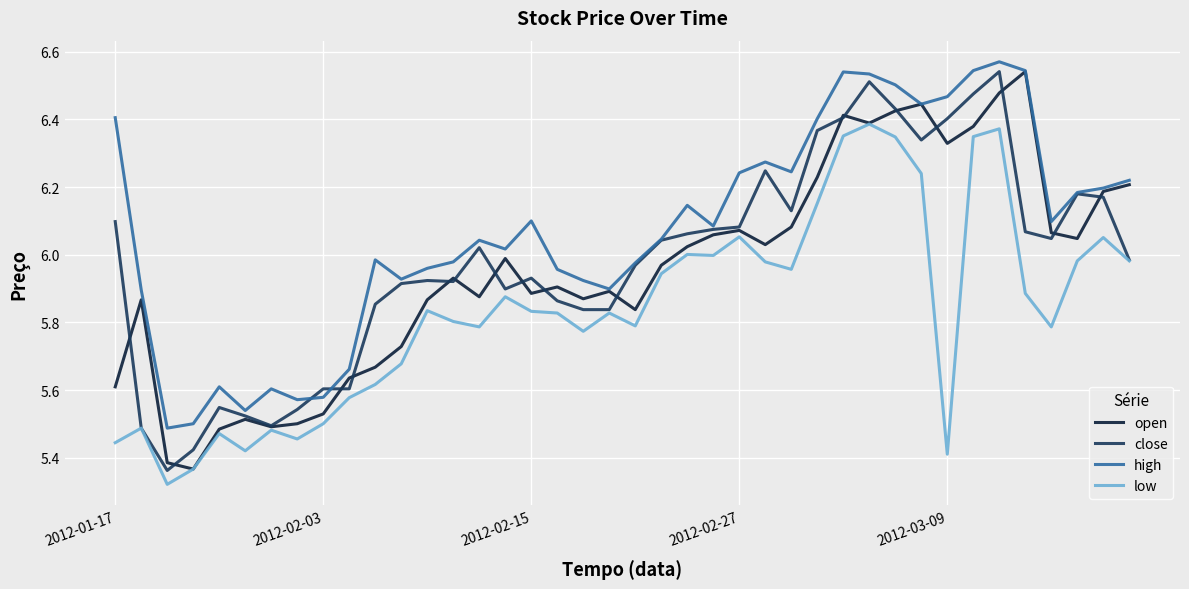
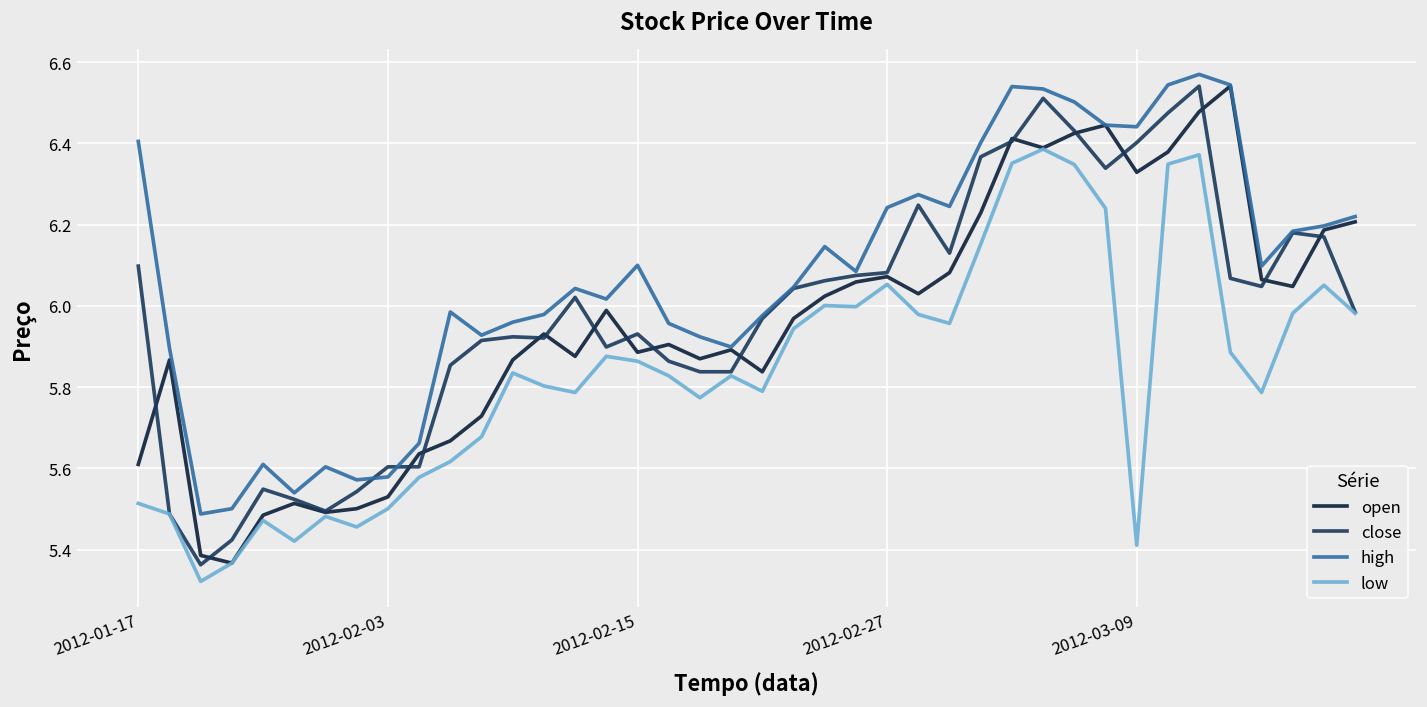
low, 2012-01-17: 5.45 -> 5.51
low, 2012-02-15: 5.83 -> 5.86
high, 2012-03-09: 6.47 -> 6.44
